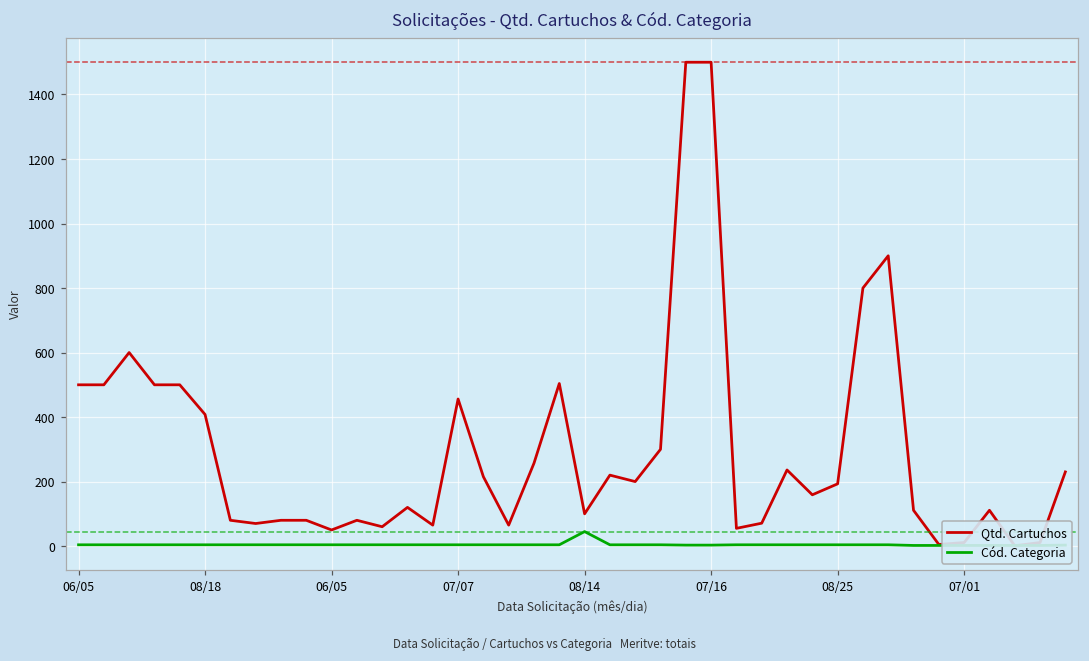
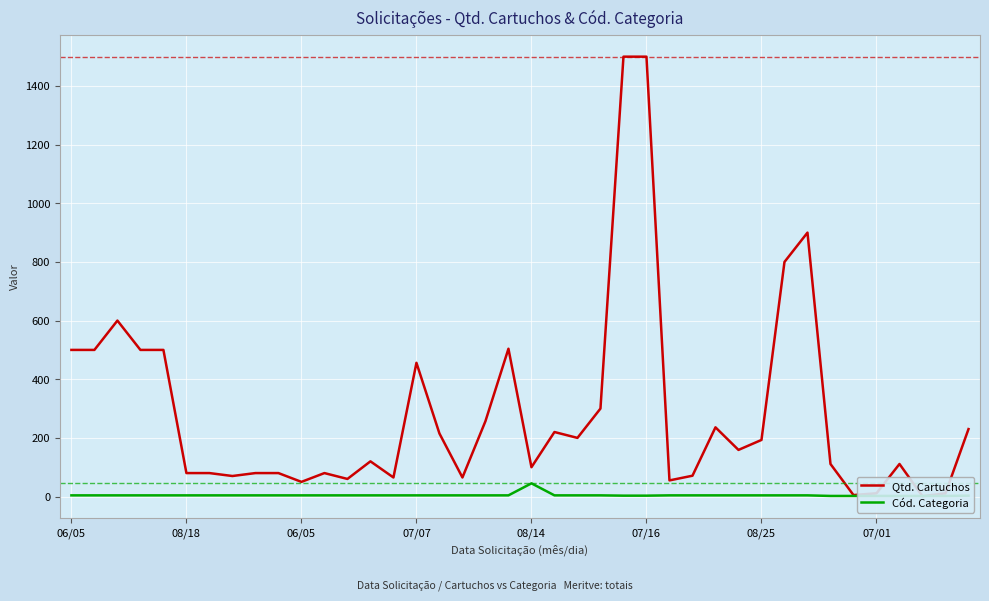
Qtd. Cartuchos, 08/18: 410 -> 80
